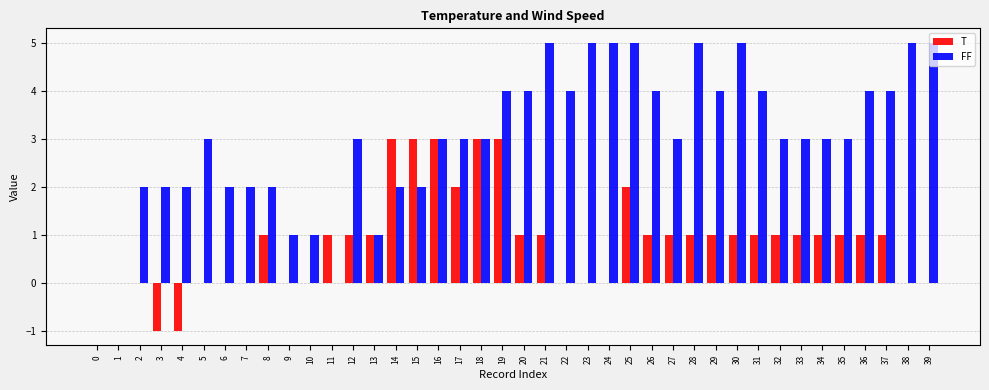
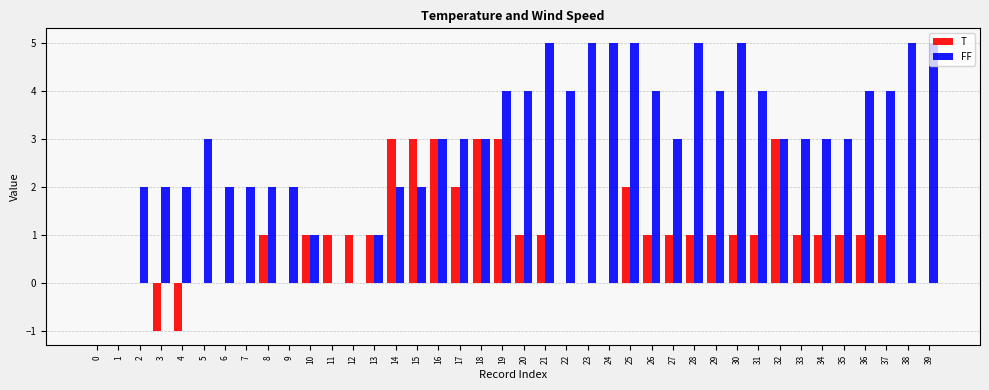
FF, 9: 1 -> 2
T, 10: 0 -> 1
FF, 12: 3 -> 0
T, 32: 1 -> 3
